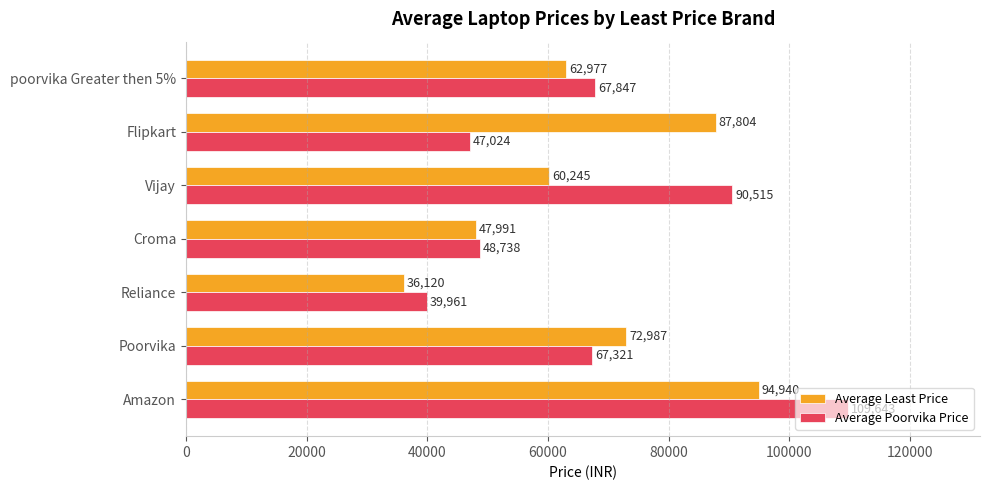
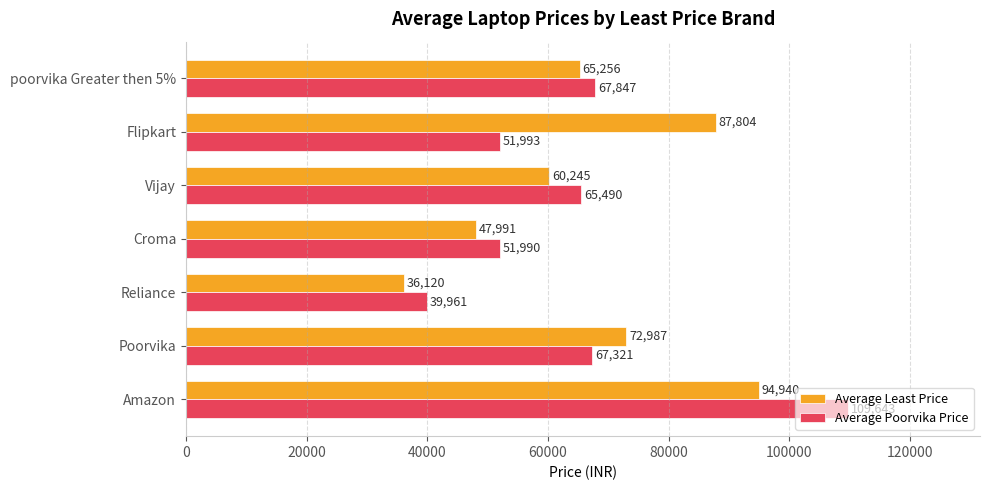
Average Least Price, poorvika Greater then 5%: 62,977 -> 65,256
Average Poorvika Price, Flipkart: 47,024 -> 51,993
Average Poorvika Price, Vijay: 90,515 -> 65,490
Average Poorvika Price, Croma: 48,738 -> 51,990
